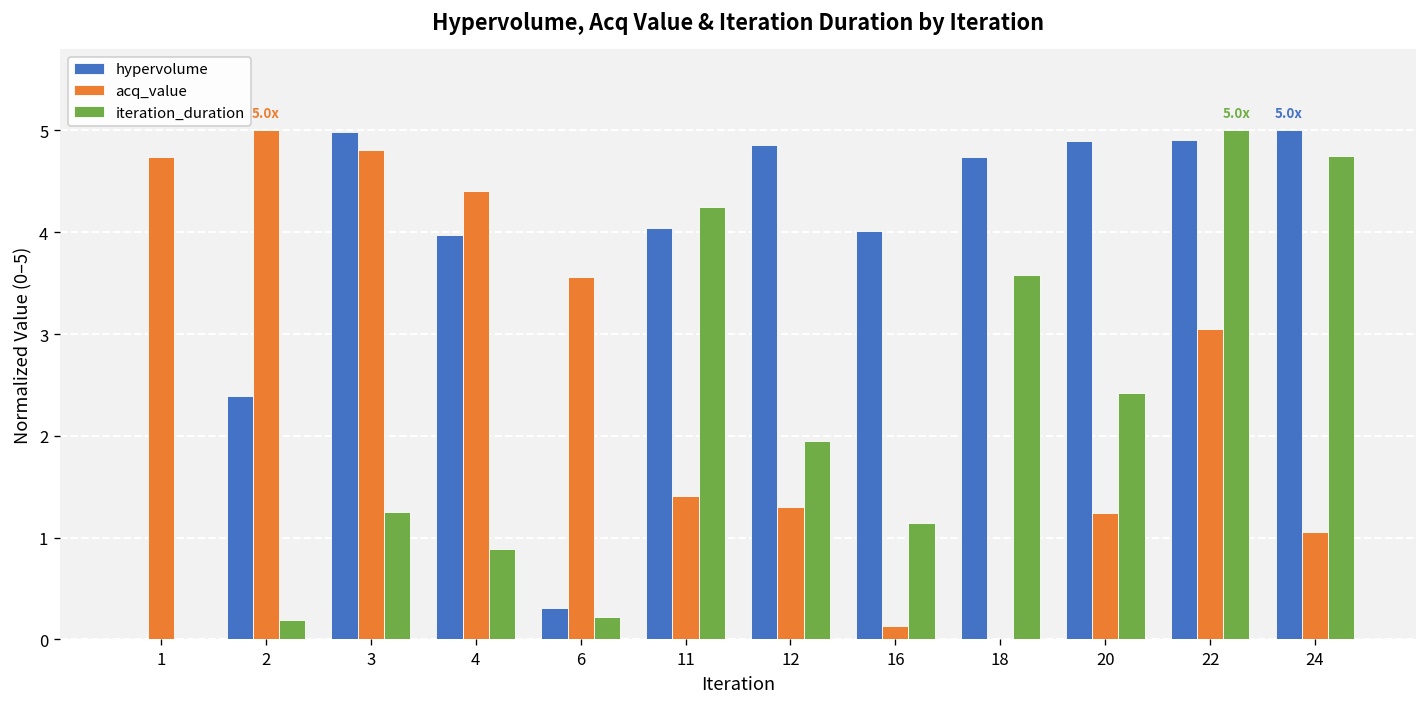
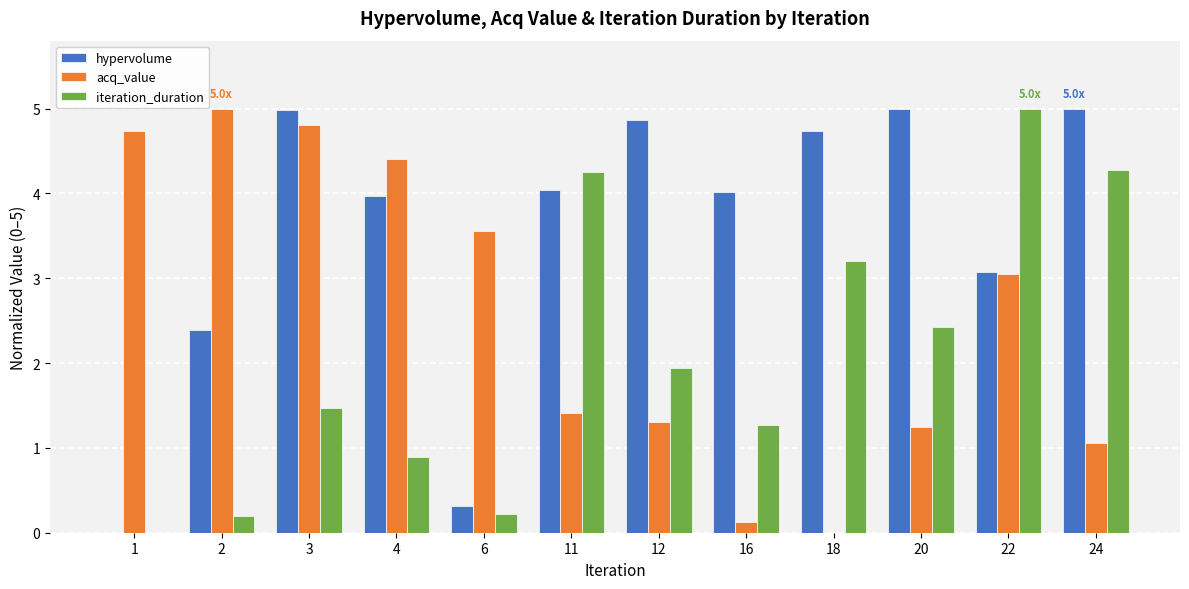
iteration_duration, 3: 1.3 -> 1.5
iteration_duration, 16: 1.1 -> 1.3
iteration_duration, 18: 3.6 -> 3.2
hypervolume, 20: 4.9 -> 5.0
hypervolume, 22: 4.9 -> 3.1
iteration_duration, 24: 4.7 -> 4.3
